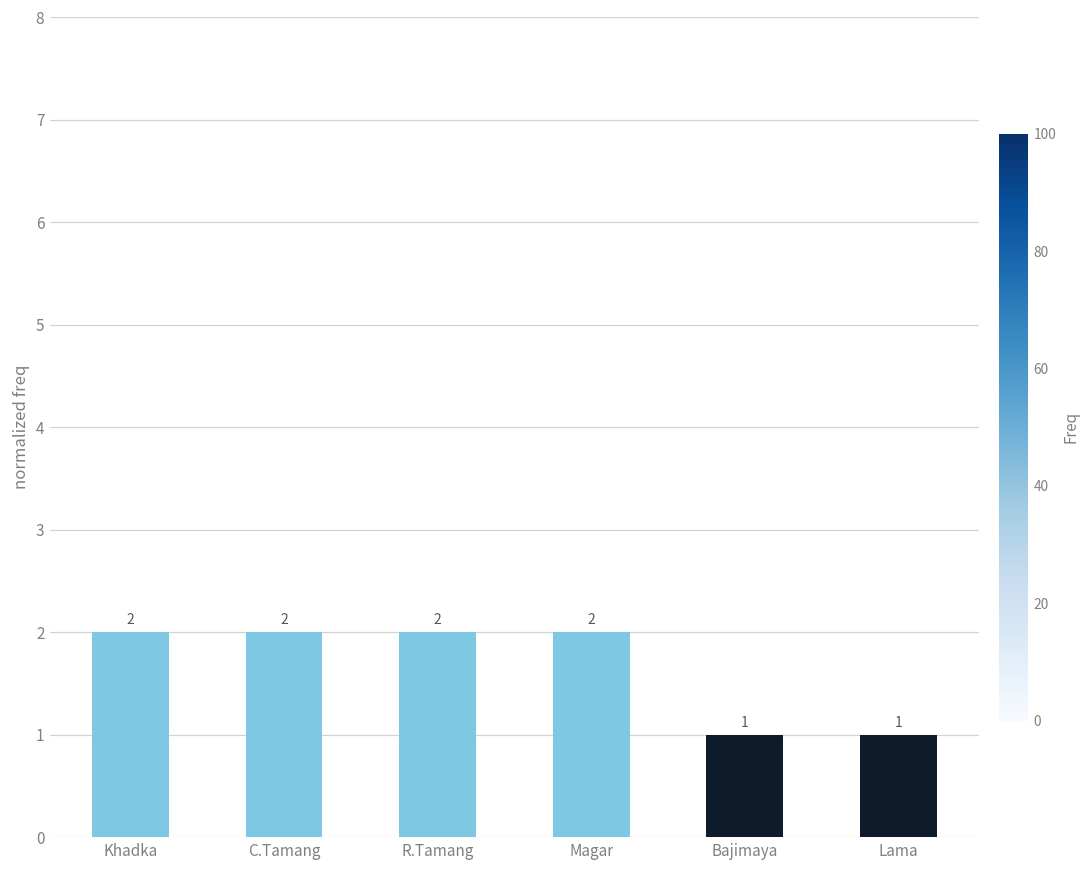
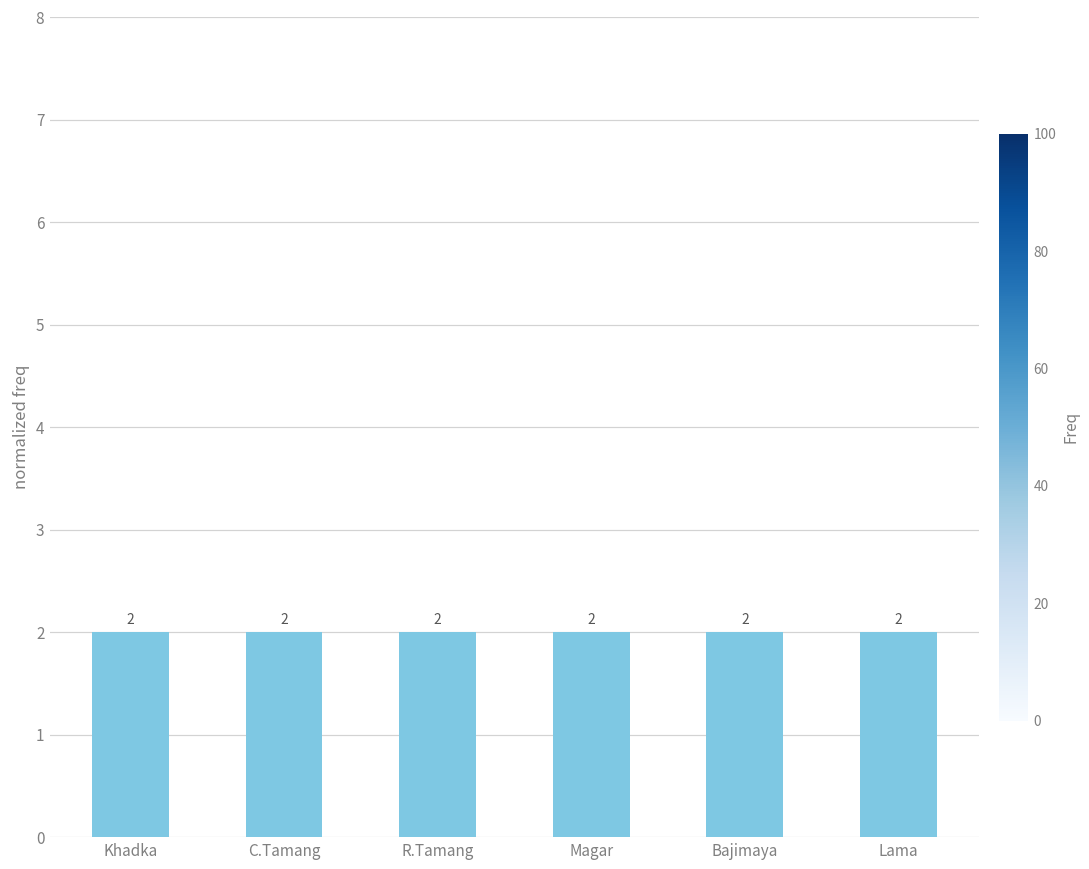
Bajimaya: 1 -> 2
Lama: 1 -> 2
